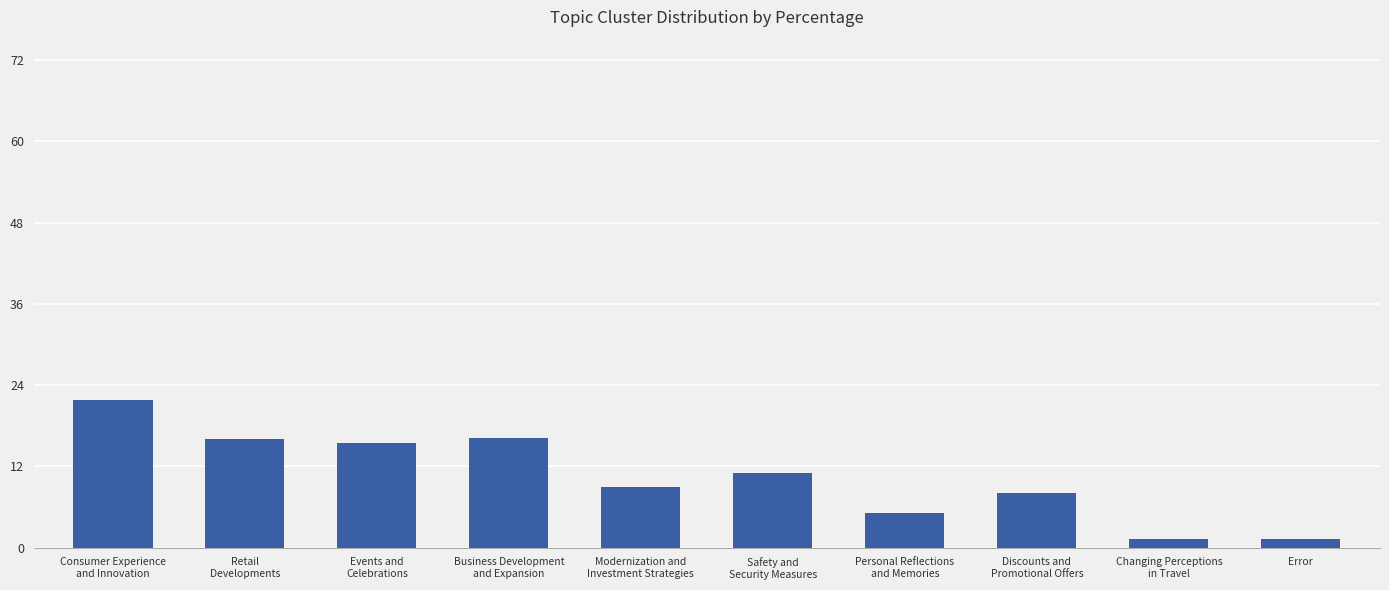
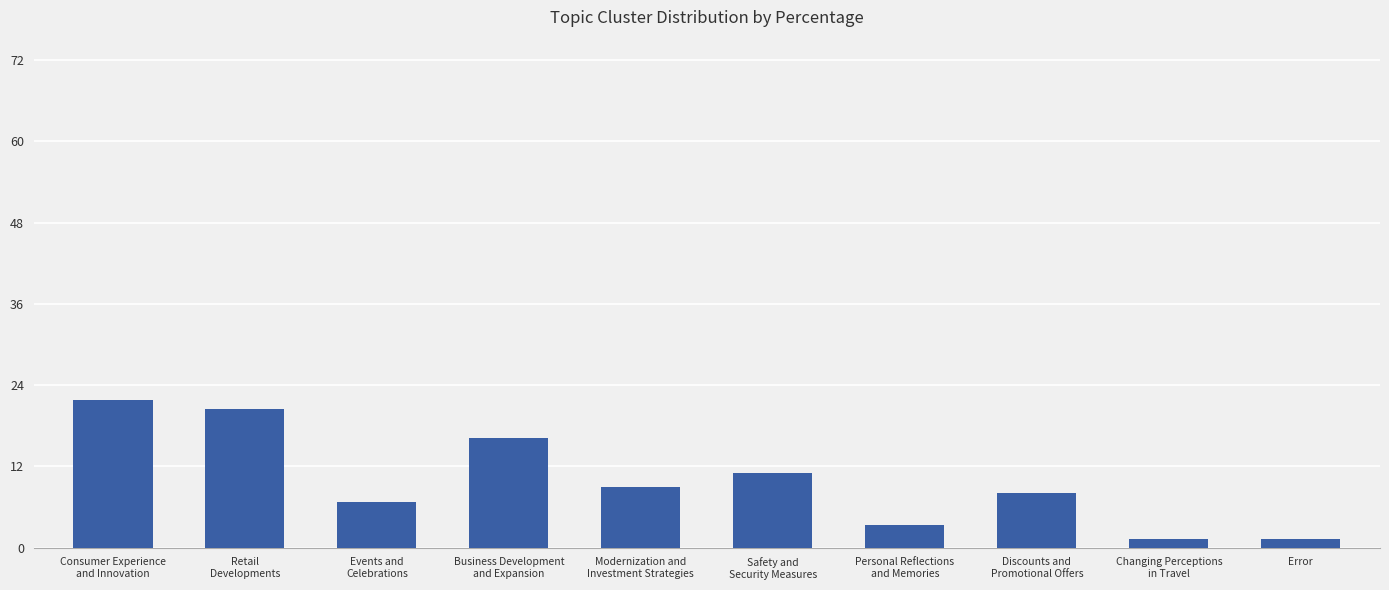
Retail Developments: 16 -> 21
Events and Celebrations: 15 -> 7
Personal Reflections and Memories: 5 -> 3
